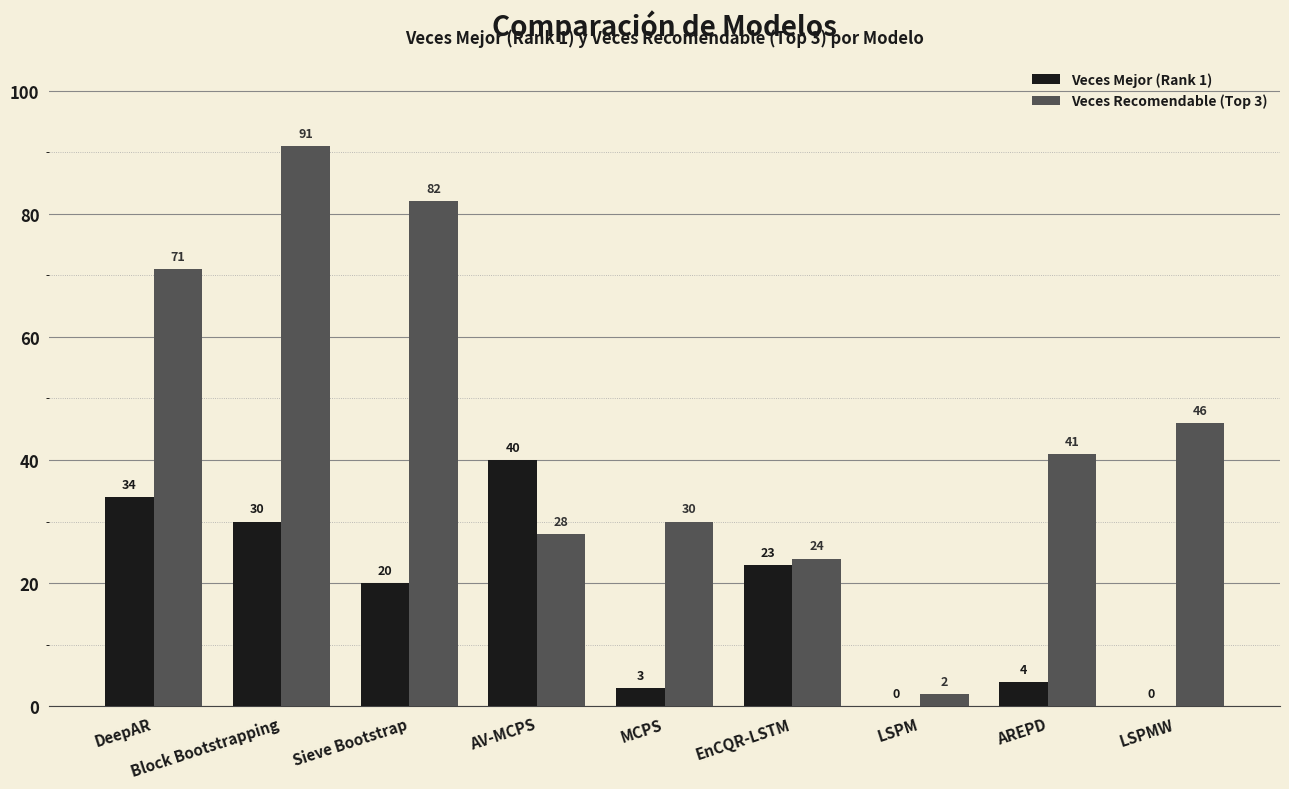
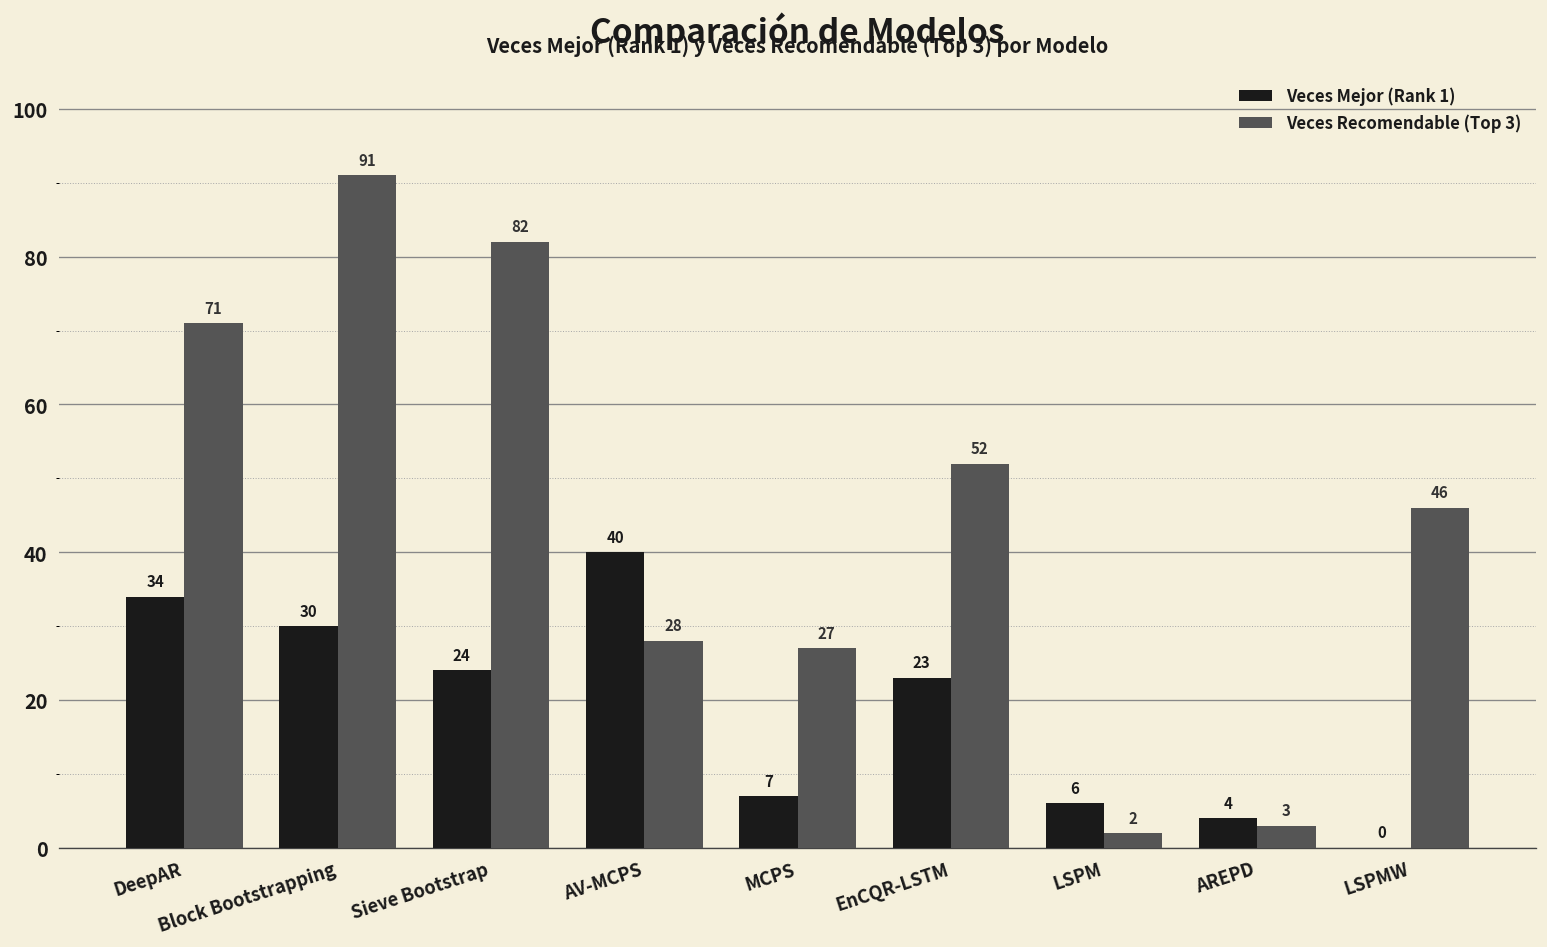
Veces Mejor (Rank 1), Sieve Bootstrap: 20 -> 24
Veces Mejor (Rank 1), MCPS: 3 -> 7
Veces Recomendable (Top 3), MCPS: 30 -> 27
Veces Recomendable (Top 3), EnCQR-LSTM: 24 -> 52
Veces Mejor (Rank 1), LSPM: 0 -> 6
Veces Recomendable (Top 3), AREPD: 41 -> 3
